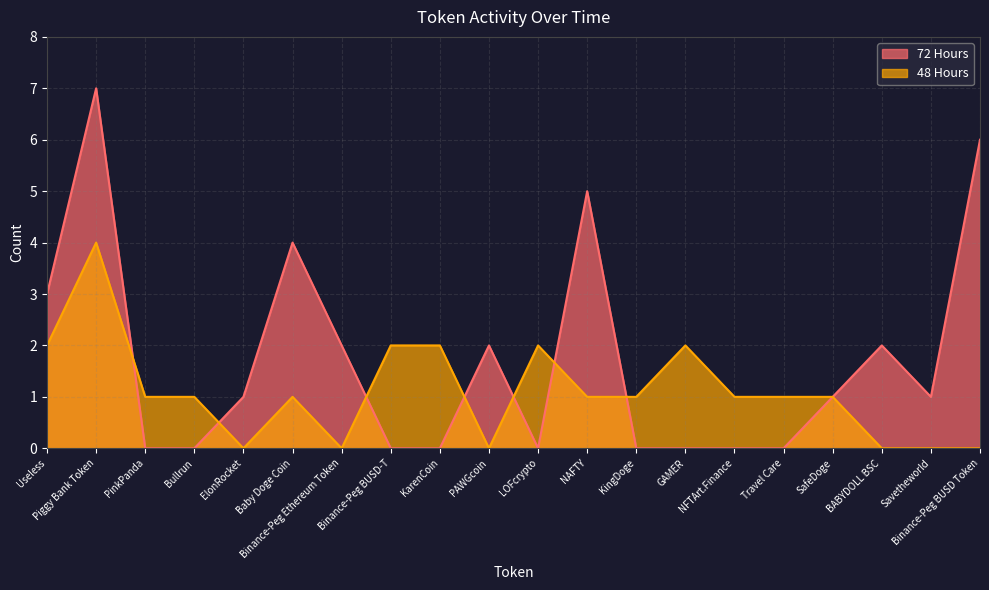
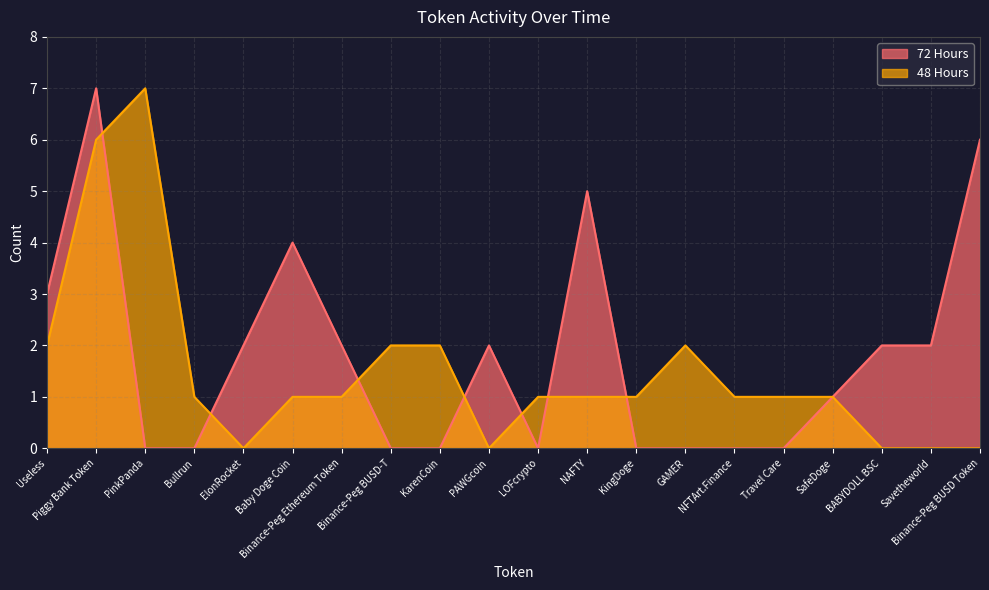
48 Hours, Piggy Bank Token: 4 -> 6
48 Hours, PinkPanda: 1 -> 7
72 Hours, ElonRocket: 1 -> 2
48 Hours, Binance-Peg Ethereum Token: 0 -> 1
48 Hours, LOFcrypto: 2 -> 1
72 Hours, Savetheworld: 1 -> 2
